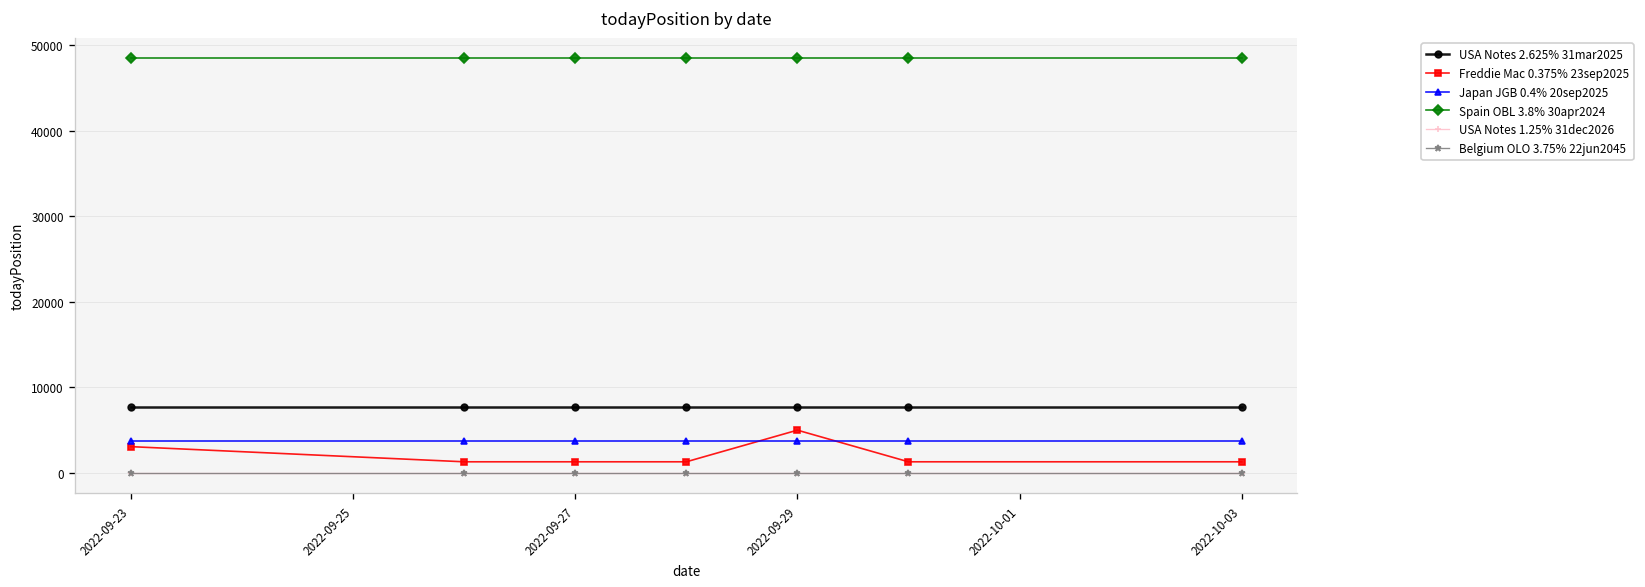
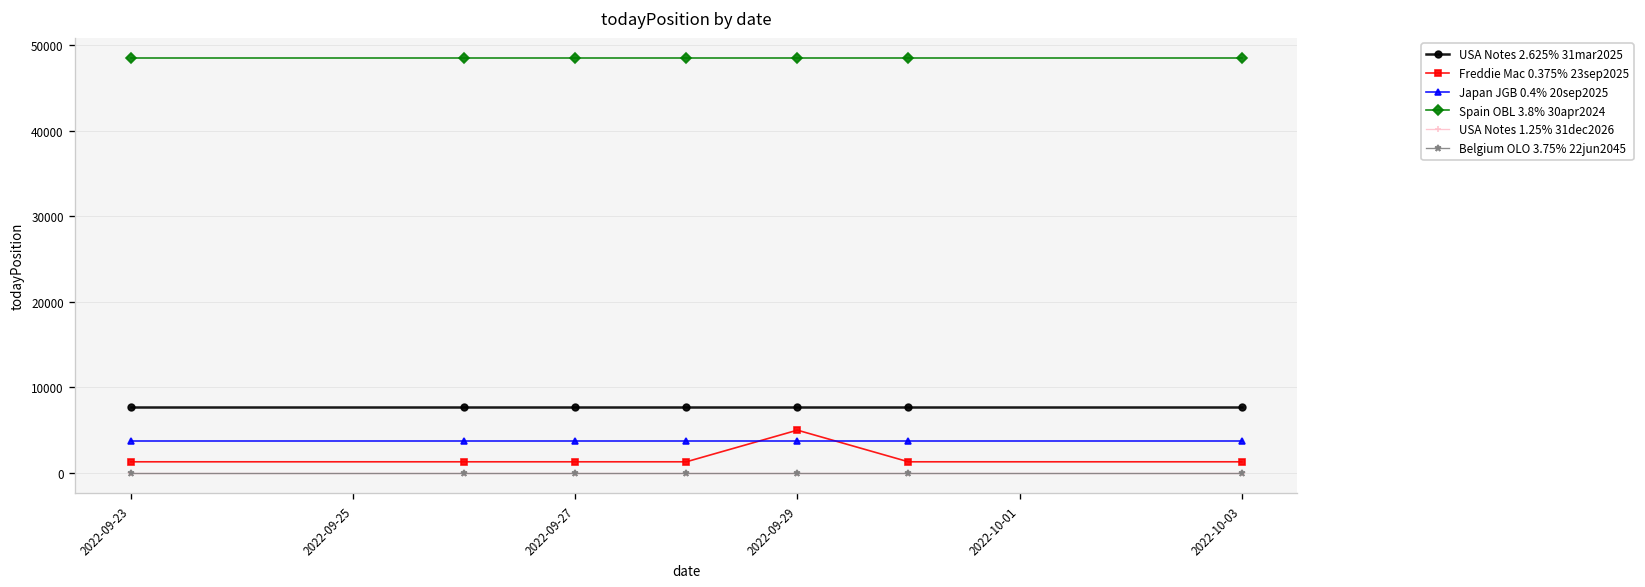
Freddie Mac 0.375% 23sep2025, 2022-09-23: 3000 -> 1000
